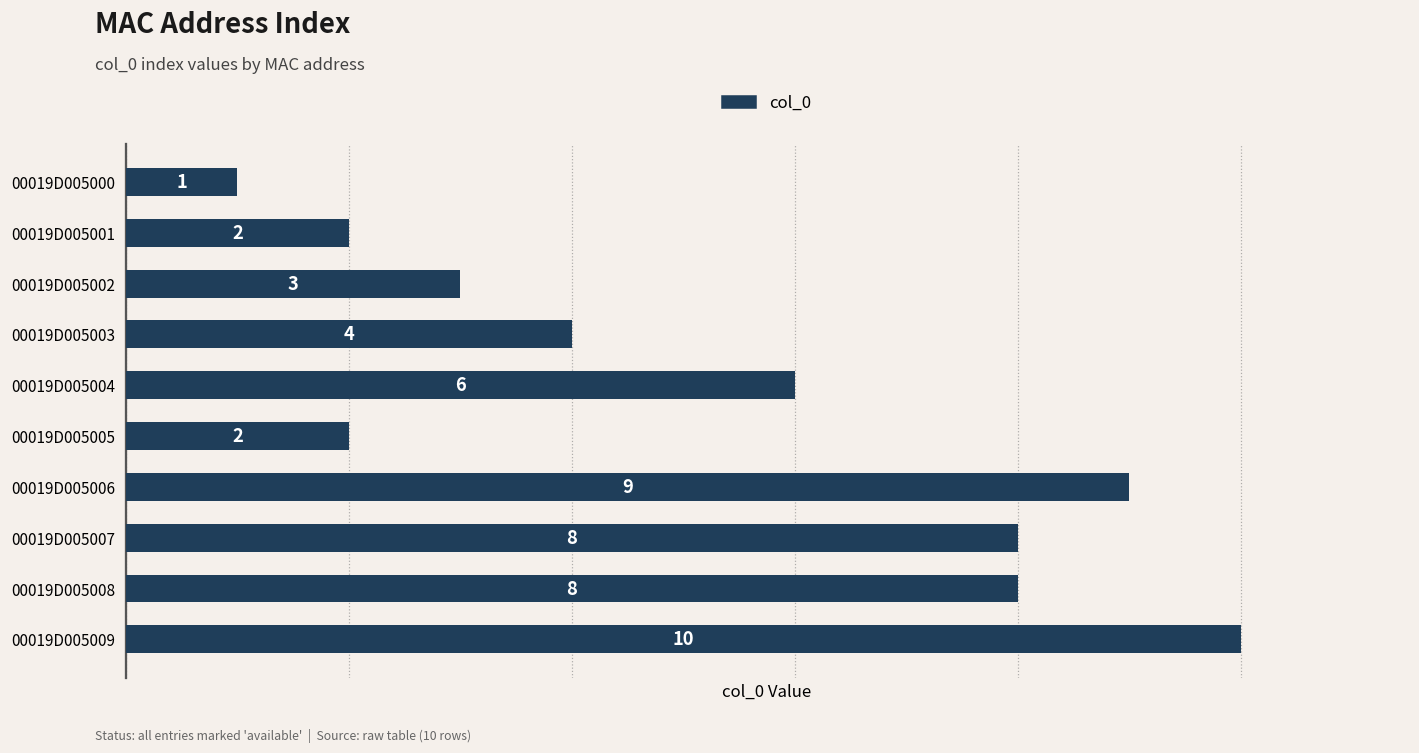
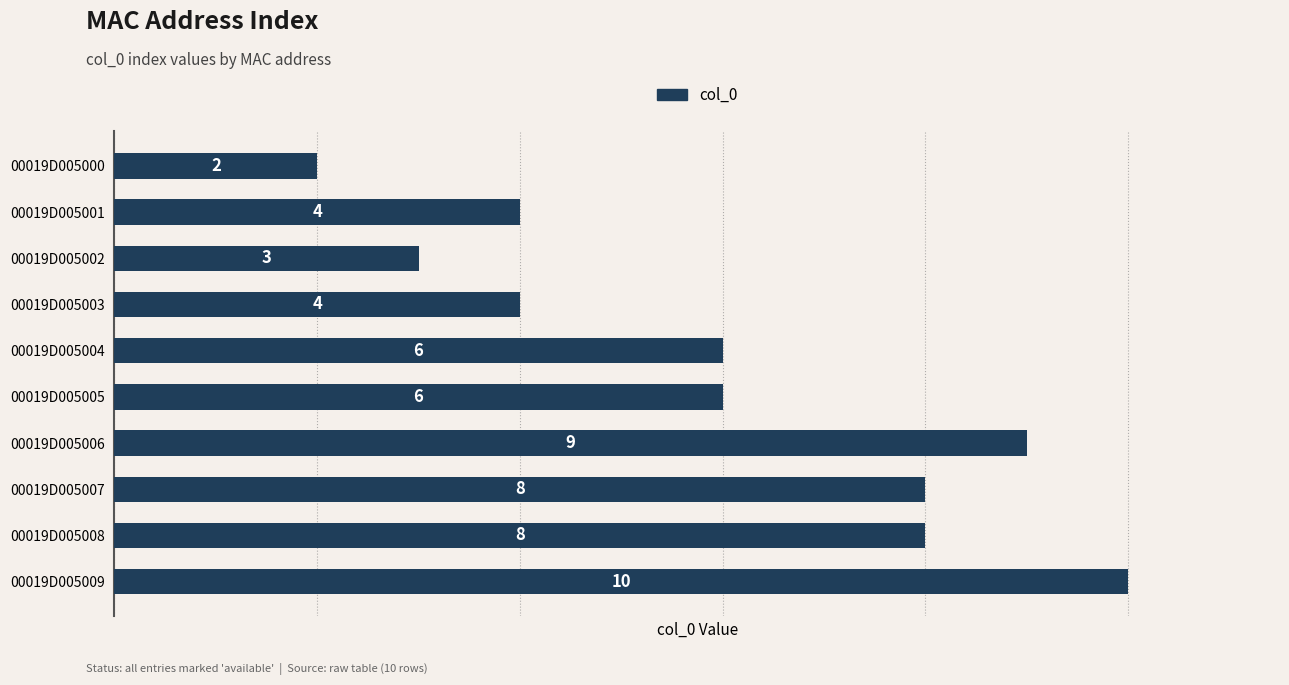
00019D005000: 1 -> 2
00019D005001: 2 -> 4
00019D005005: 2 -> 6
